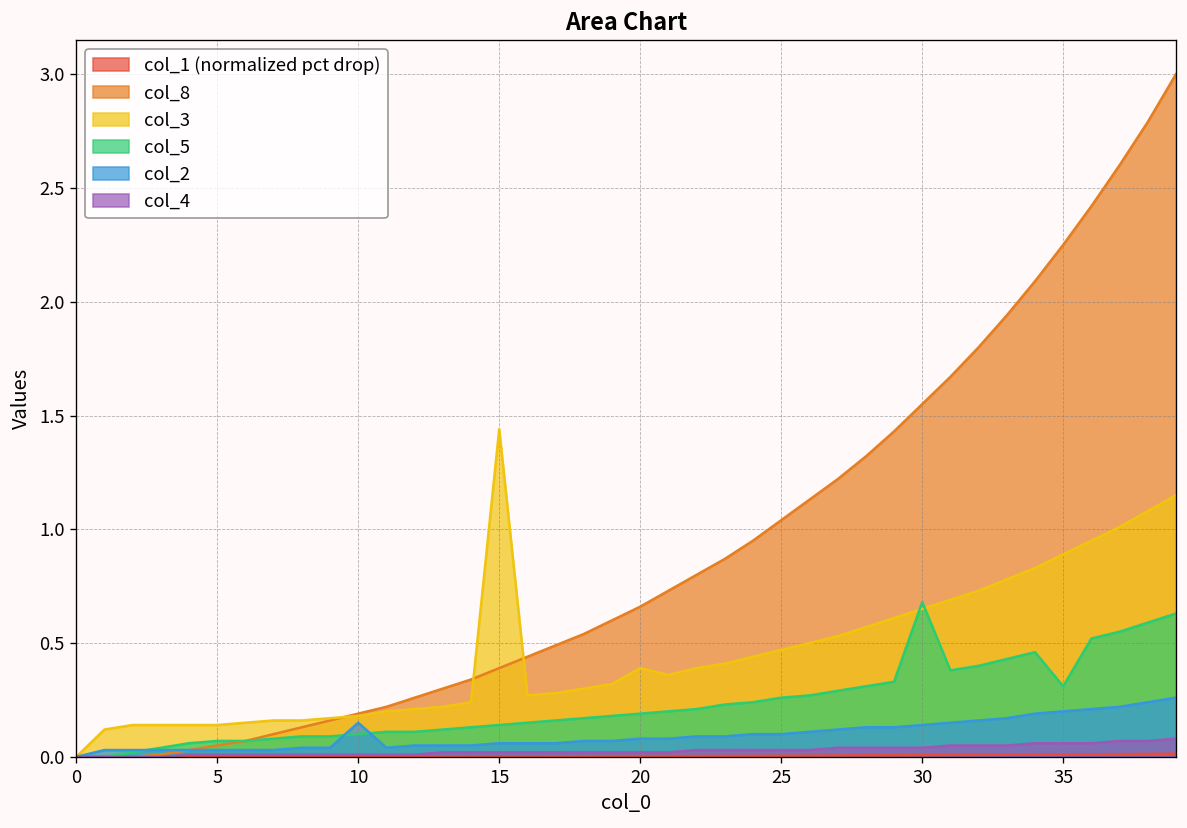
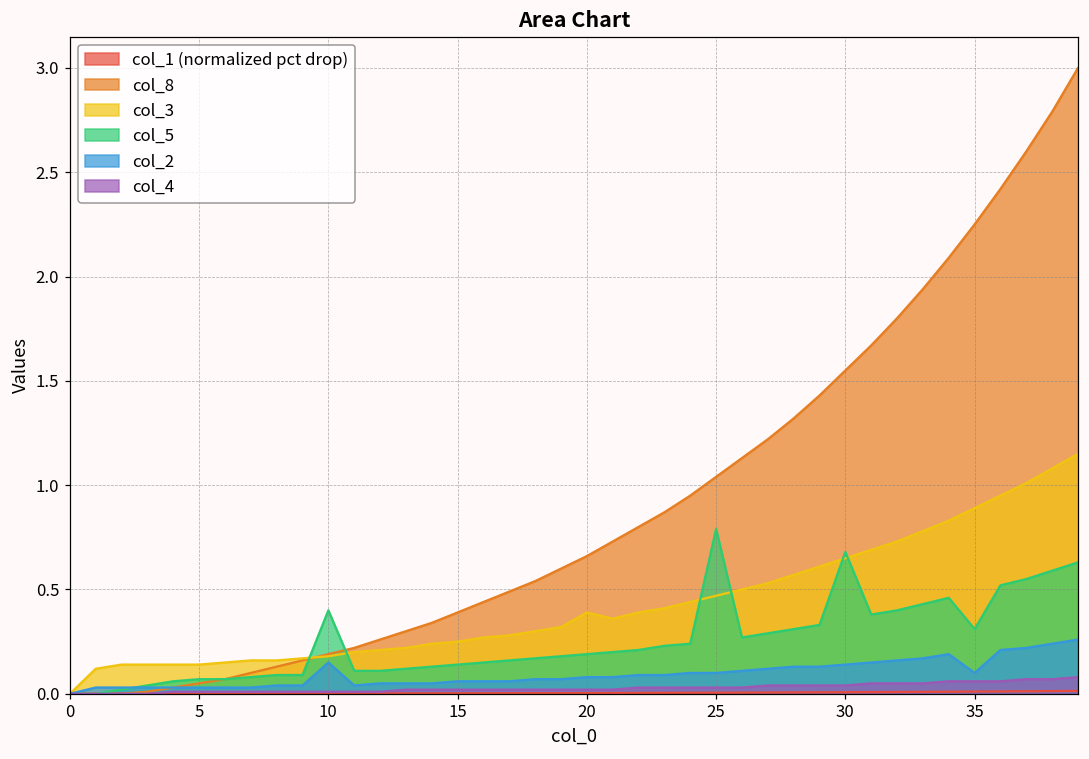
col_5, 10: 0.1 -> 0.4
col_3, 15: 1.44 -> 0.25
col_5, 25: 0.26 -> 0.79
col_2, 35: 0.2 -> 0.1
